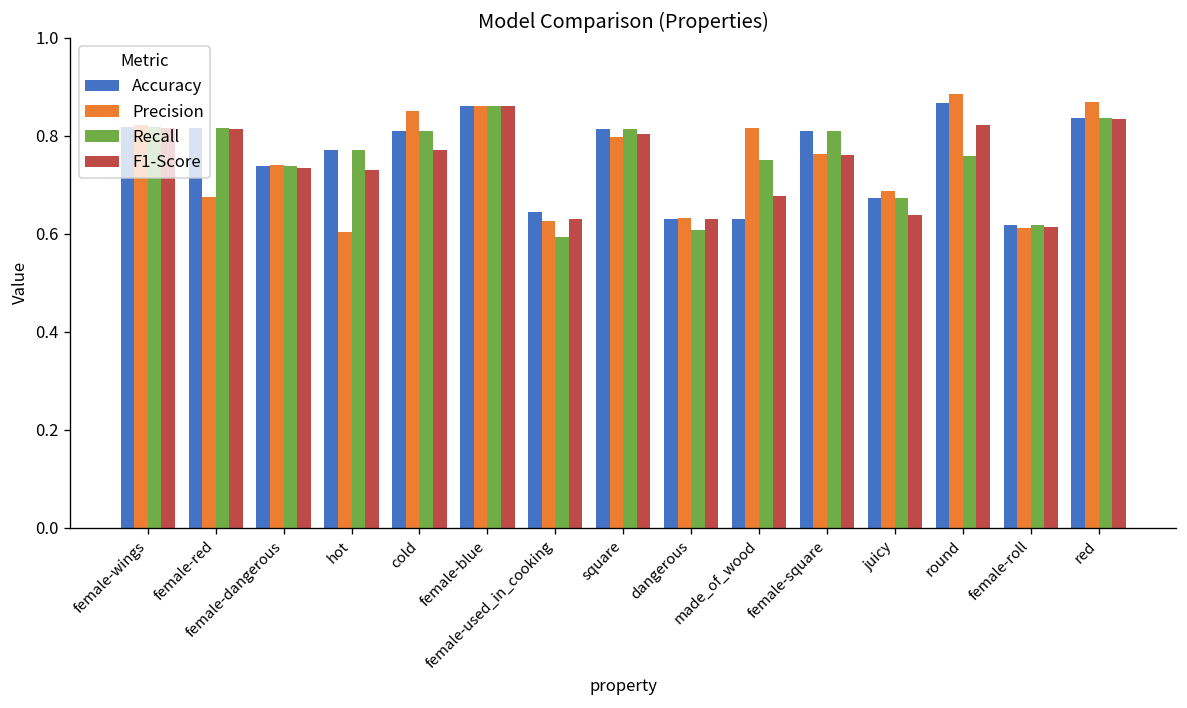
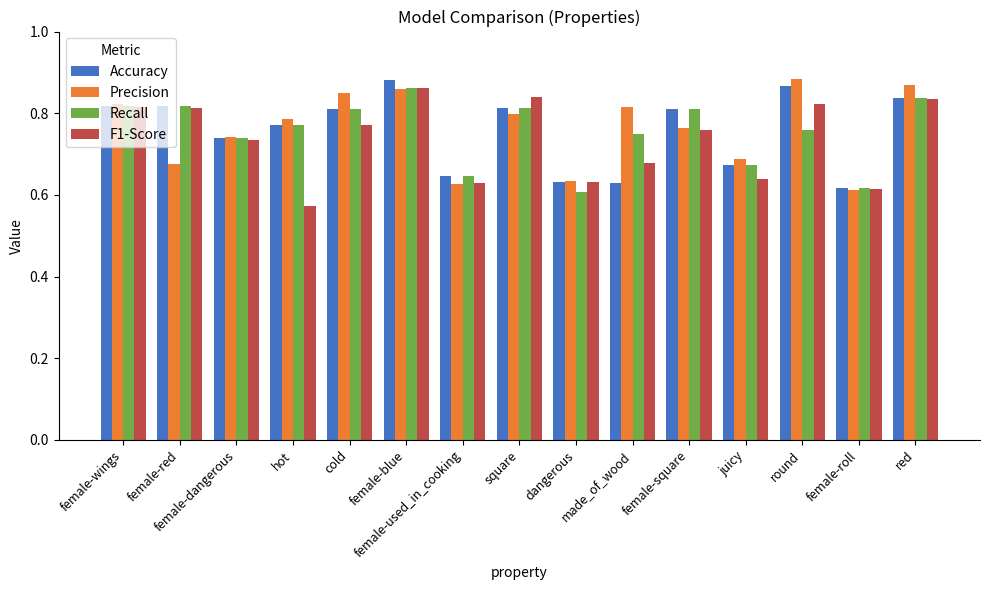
Precision, hot: 0.60 -> 0.79
F1-Score, hot: 0.73 -> 0.57
Accuracy, female-blue: 0.86 -> 0.88
Recall, female-used_in_cooking: 0.59 -> 0.65
F1-Score, square: 0.80 -> 0.84
